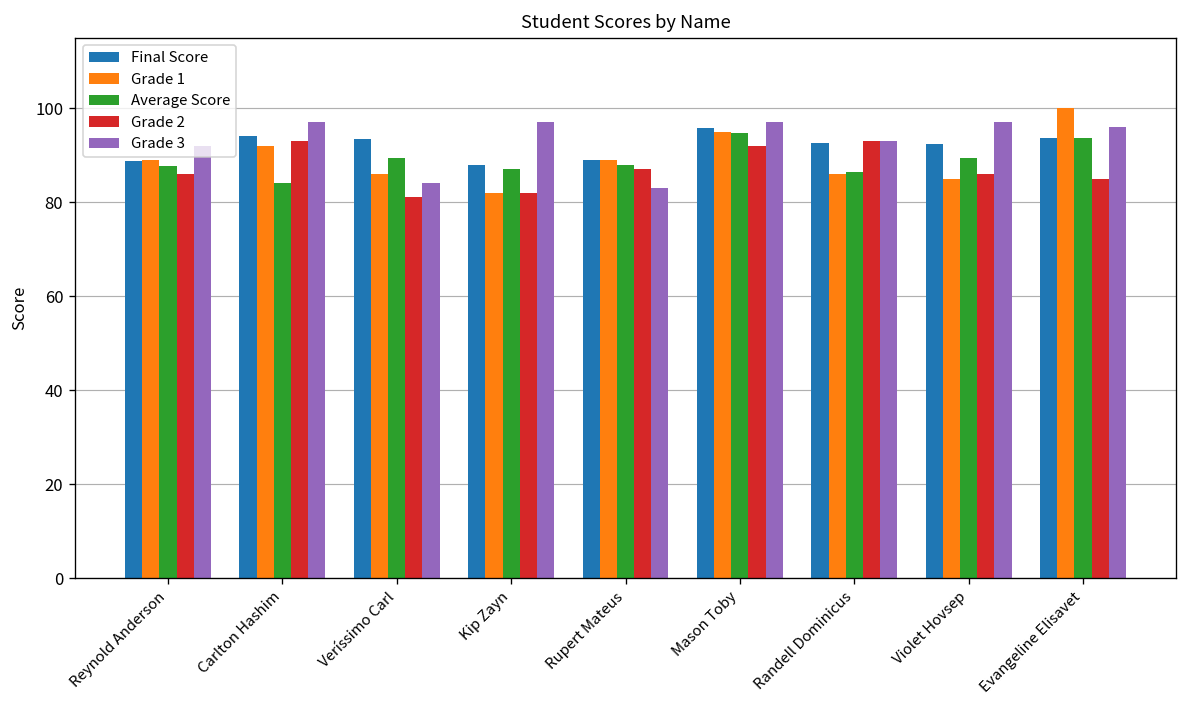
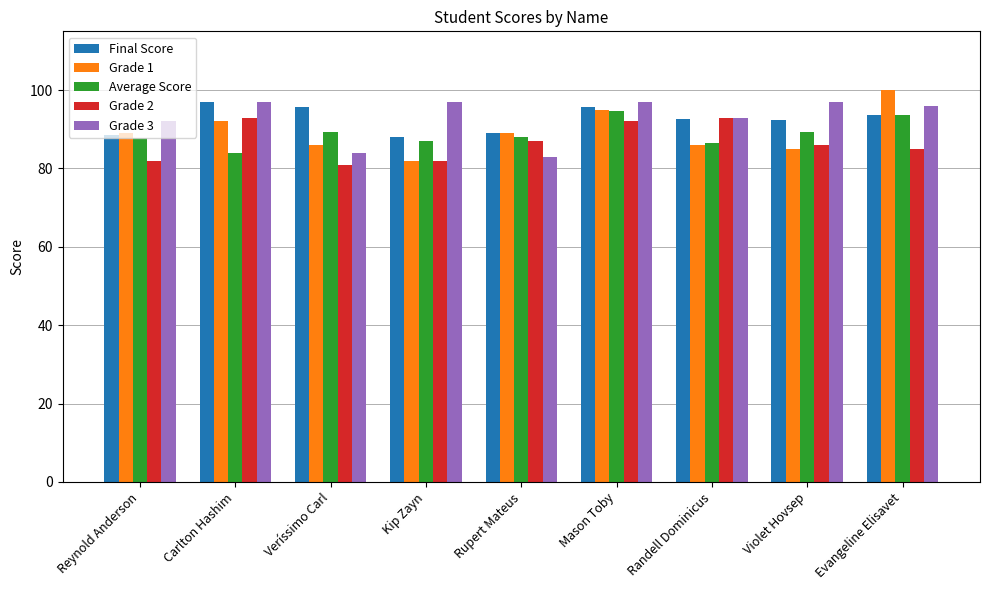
Grade 2, Reynold Anderson: 86 -> 82
Final Score, Carlton Hashim: 94 -> 97
Final Score, Veríssimo Carl: 93 -> 96
